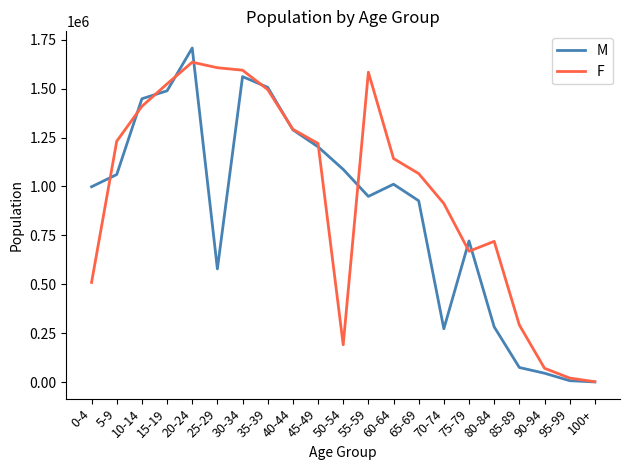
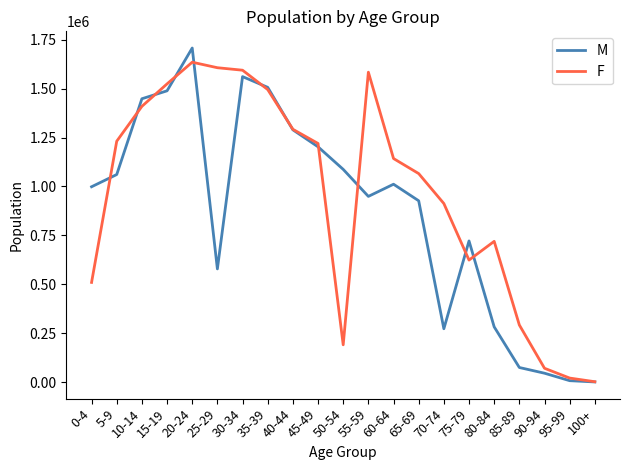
F, 75-79: 670000 -> 620000
